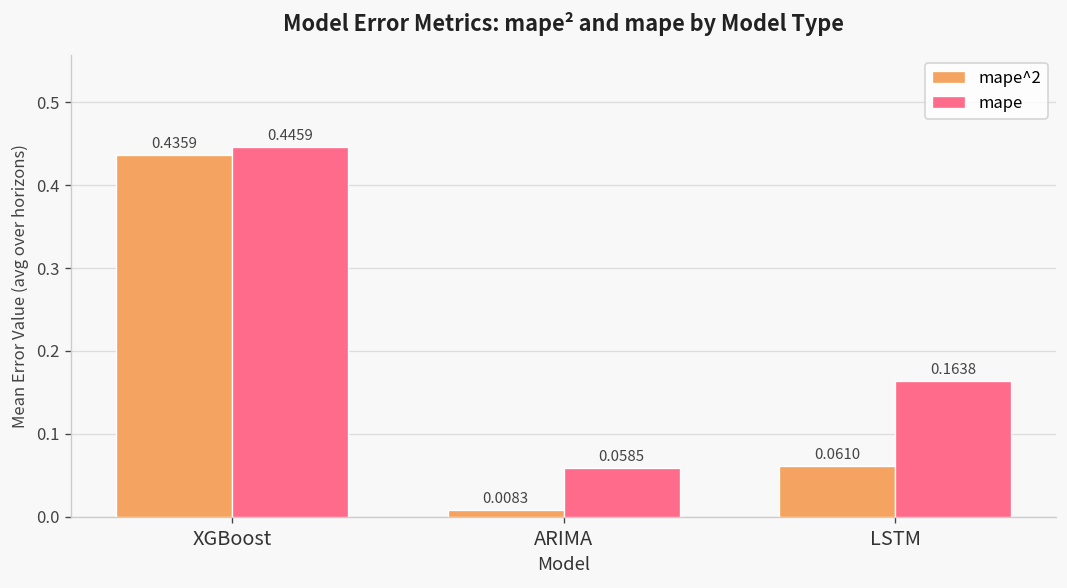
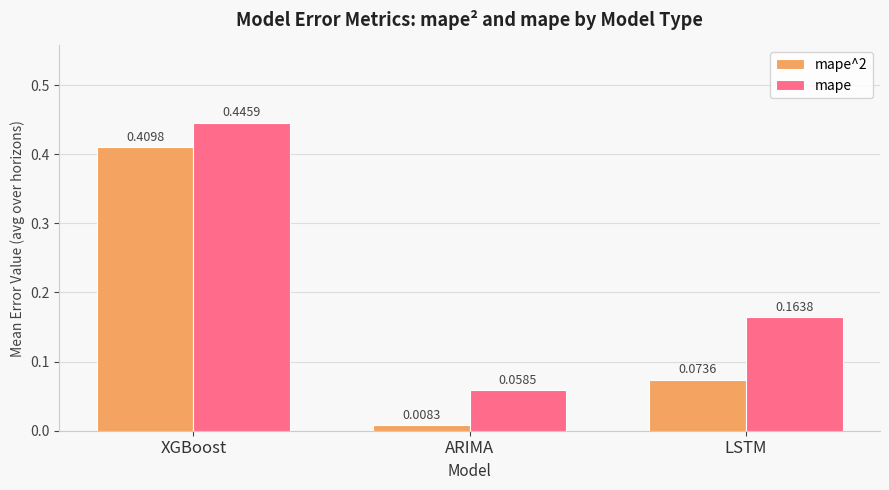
mape^2, XGBoost: 0.4359 -> 0.4098
mape^2, LSTM: 0.0610 -> 0.0736
